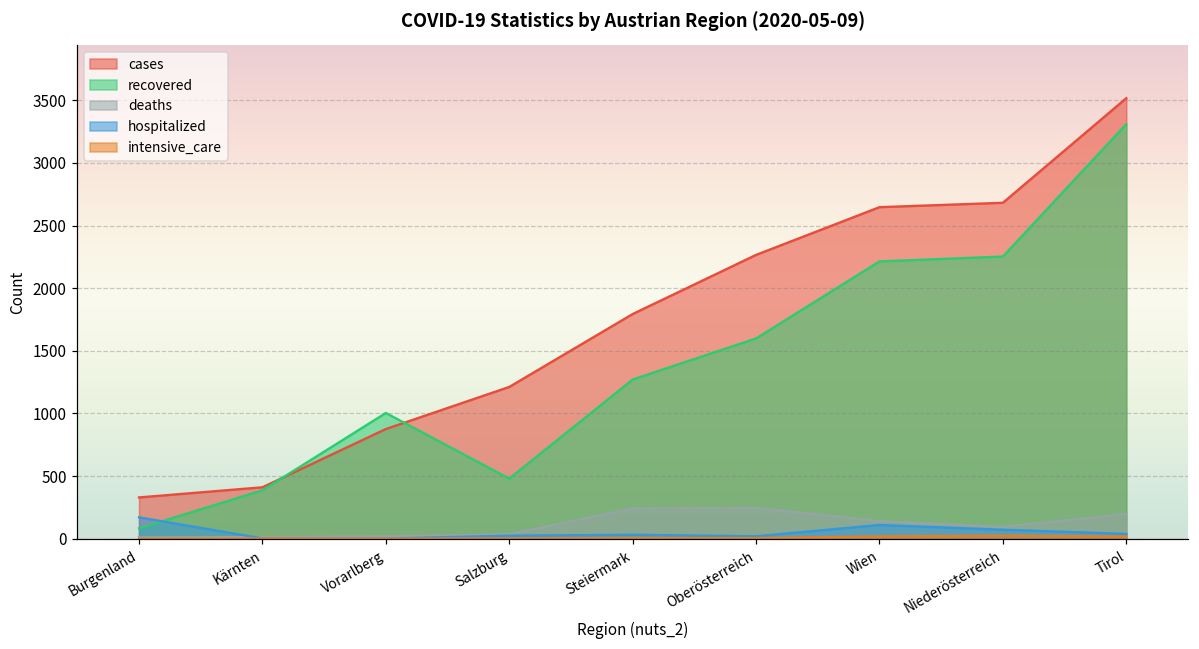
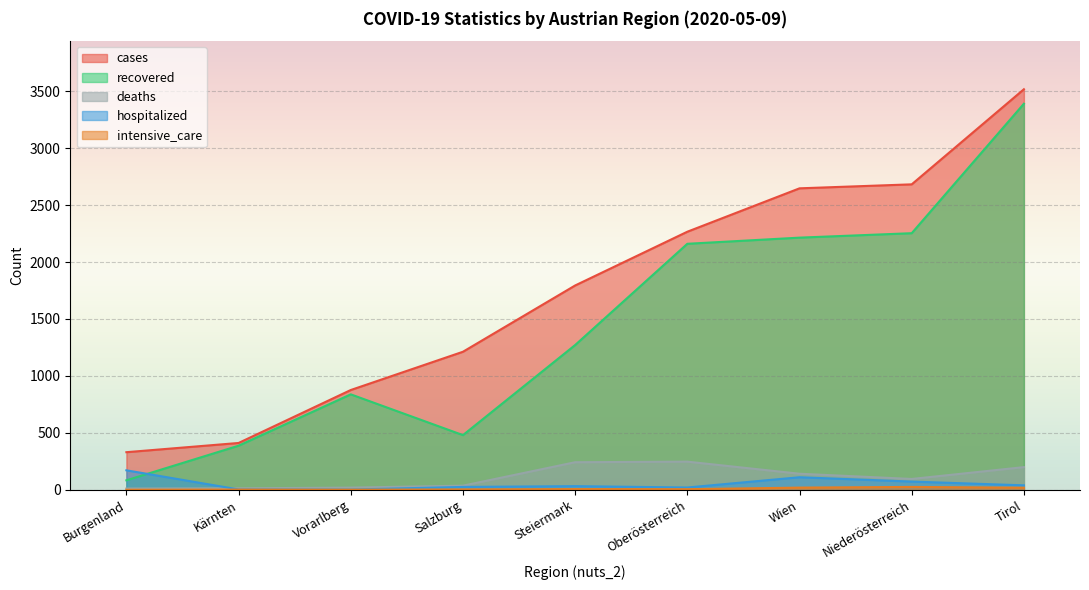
recovered, Vorarlberg: 1000 -> 840
recovered, Oberösterreich: 1600 -> 2160
recovered, Tirol: 3310 -> 3390
